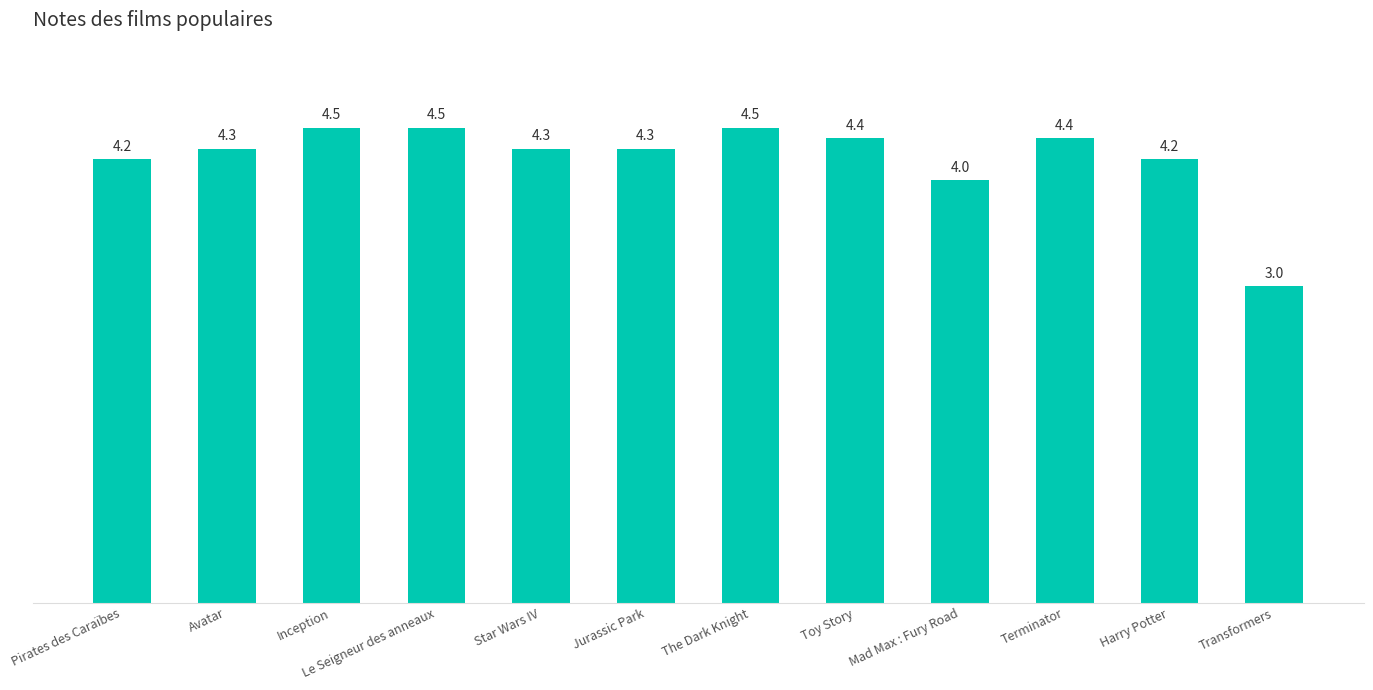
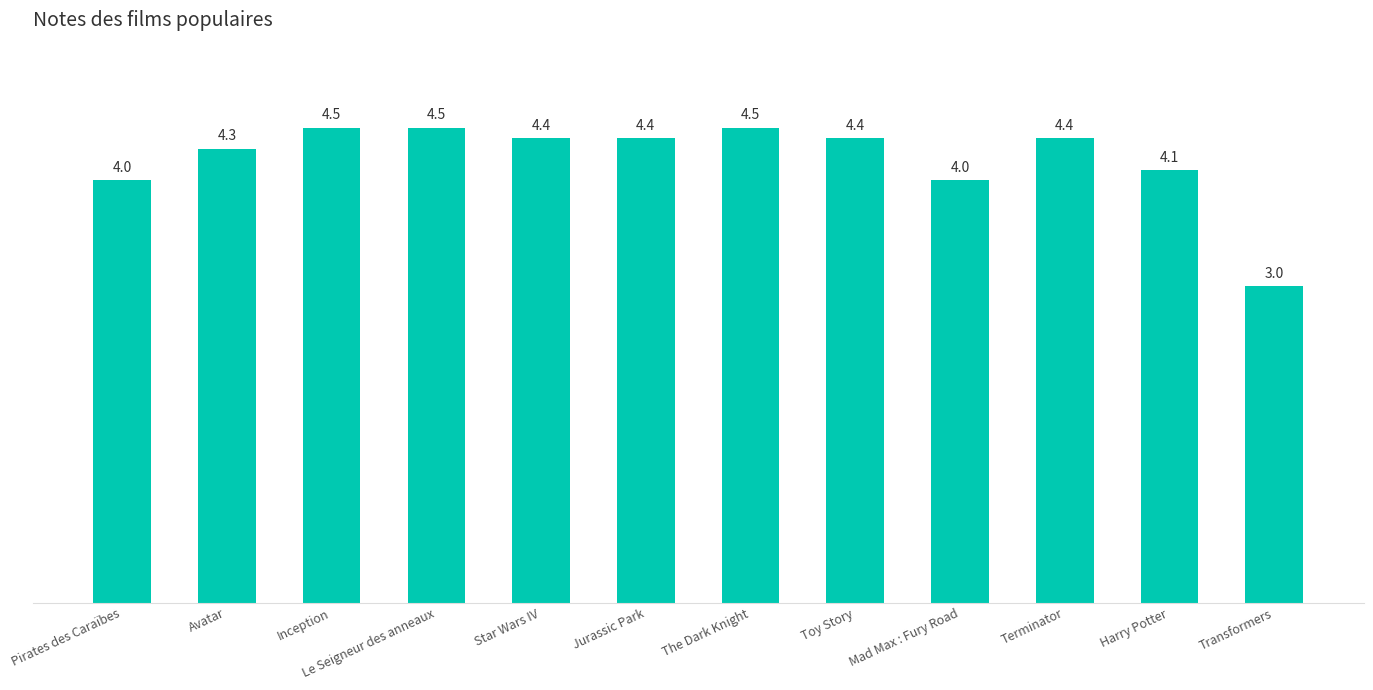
Pirates des Caraïbes: 4.2 -> 4.0
Star Wars IV: 4.3 -> 4.4
Jurassic Park: 4.3 -> 4.4
Harry Potter: 4.2 -> 4.1
